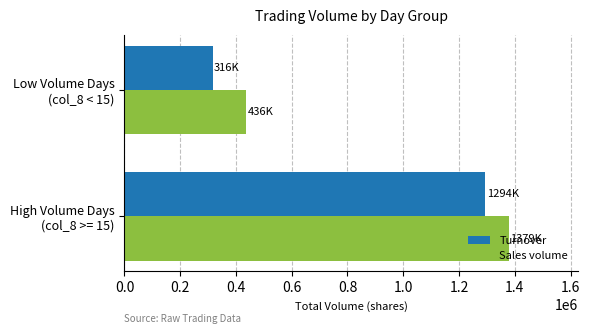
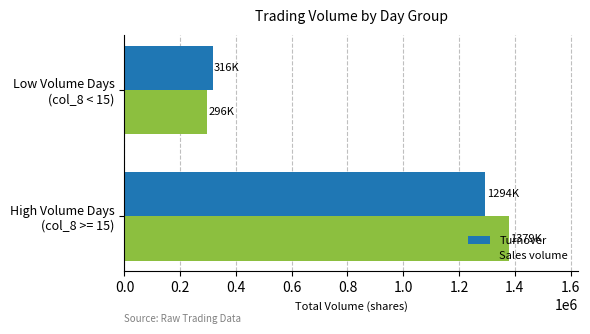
Sales volume, Low Volume Days (col_8 < 15): 436K -> 296K
